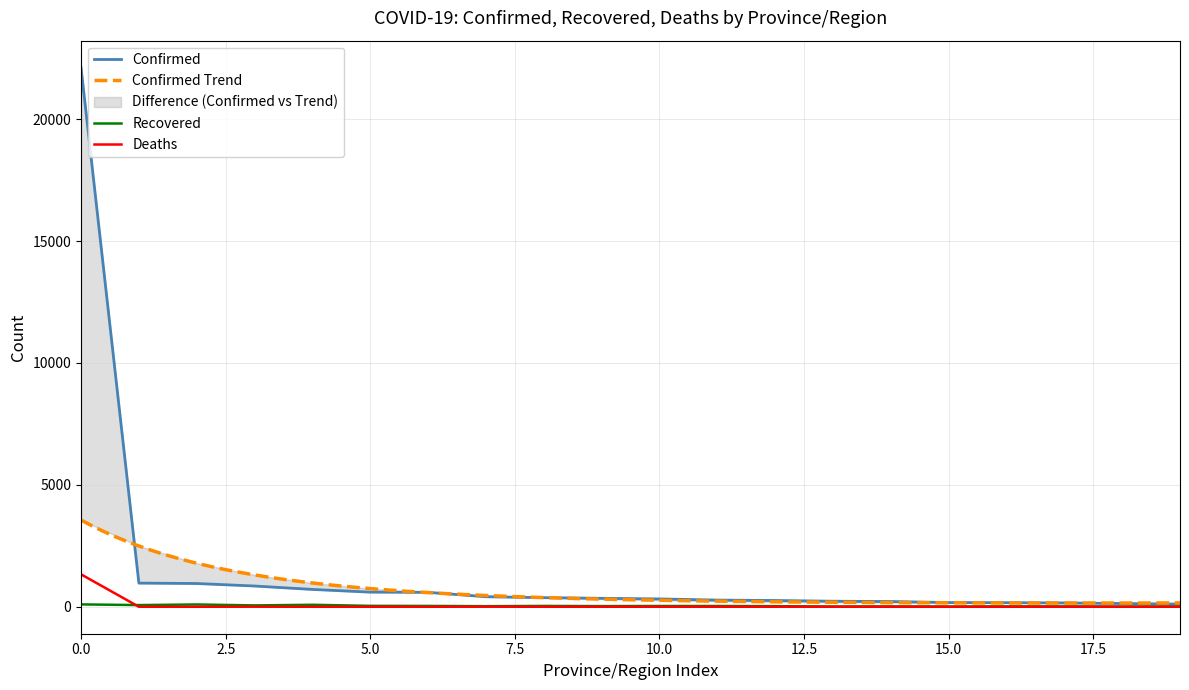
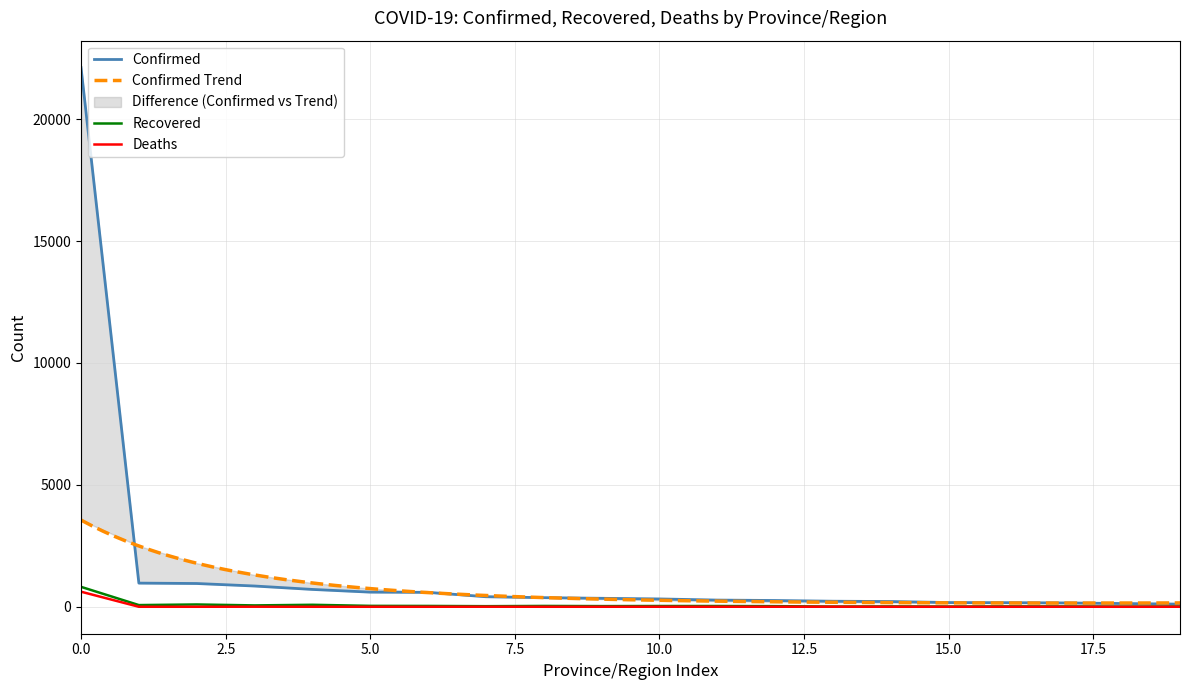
Recovered, 0.0: 100 -> 800
Deaths, 0.0: 1300 -> 600
